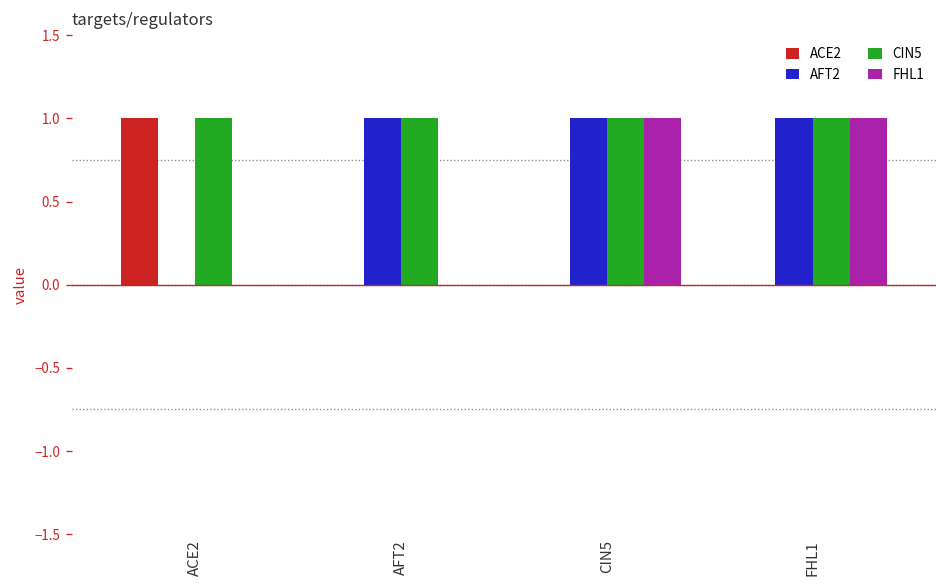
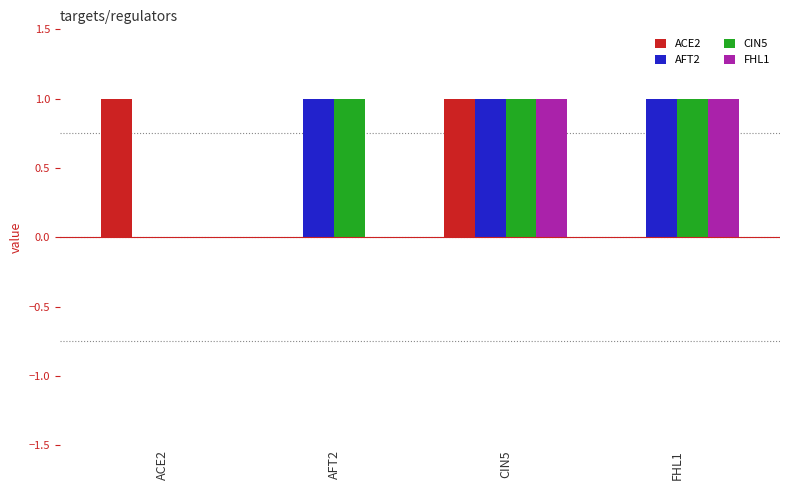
CIN5, ACE2: 1 -> 0
ACE2, CIN5: 0 -> 1
